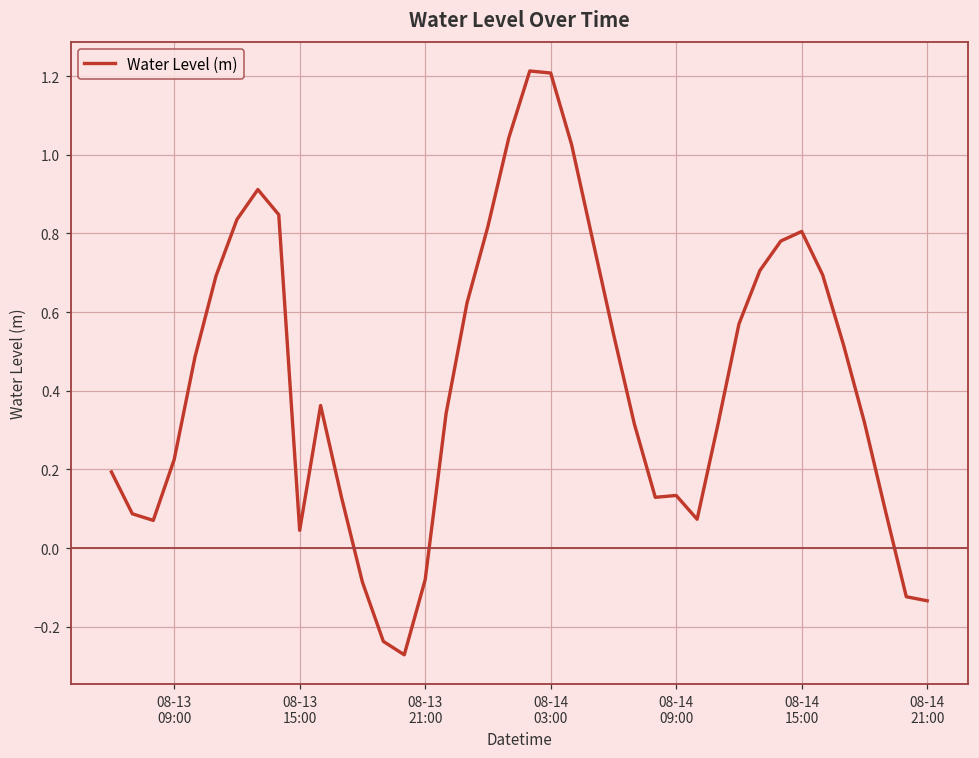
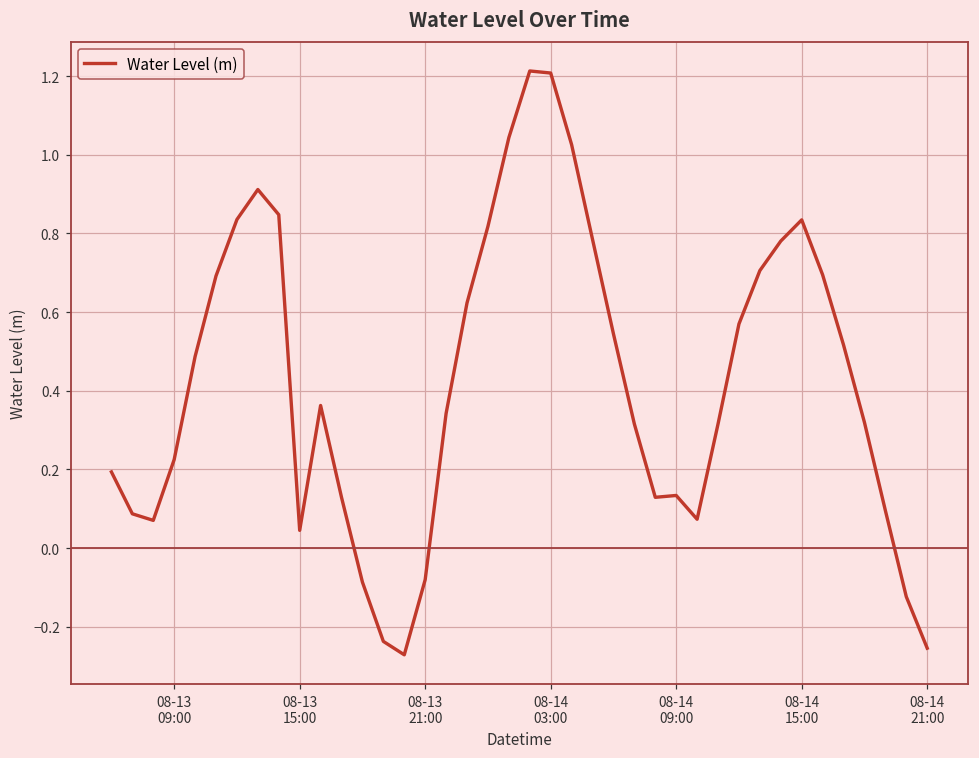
08-14 15:00: 0.80 -> 0.83
08-14 21:00: -0.13 -> -0.25
